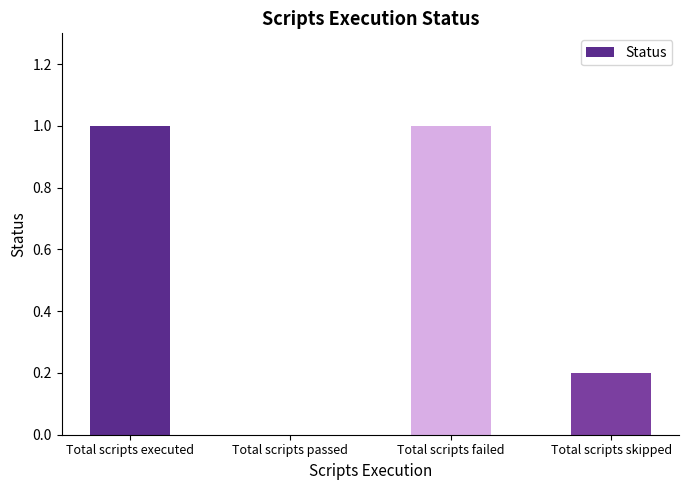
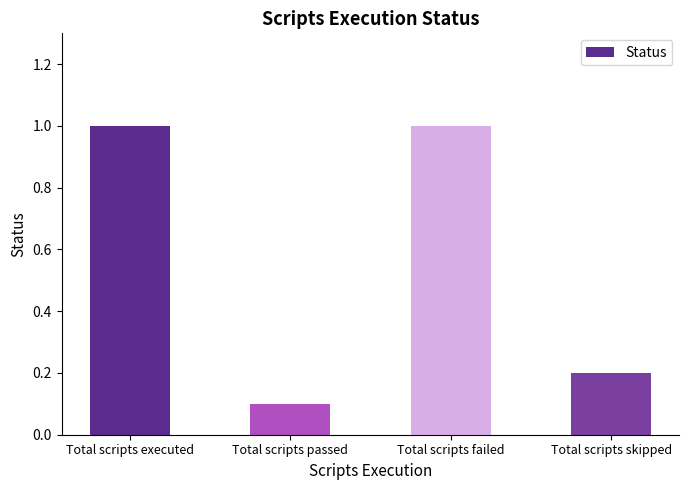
Total scripts passed: 0.0 -> 0.1
